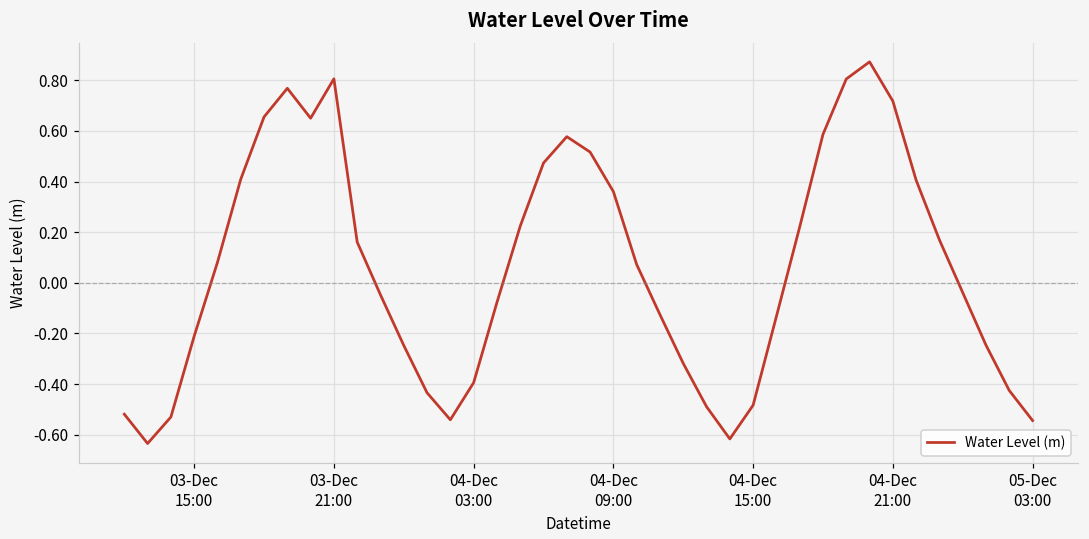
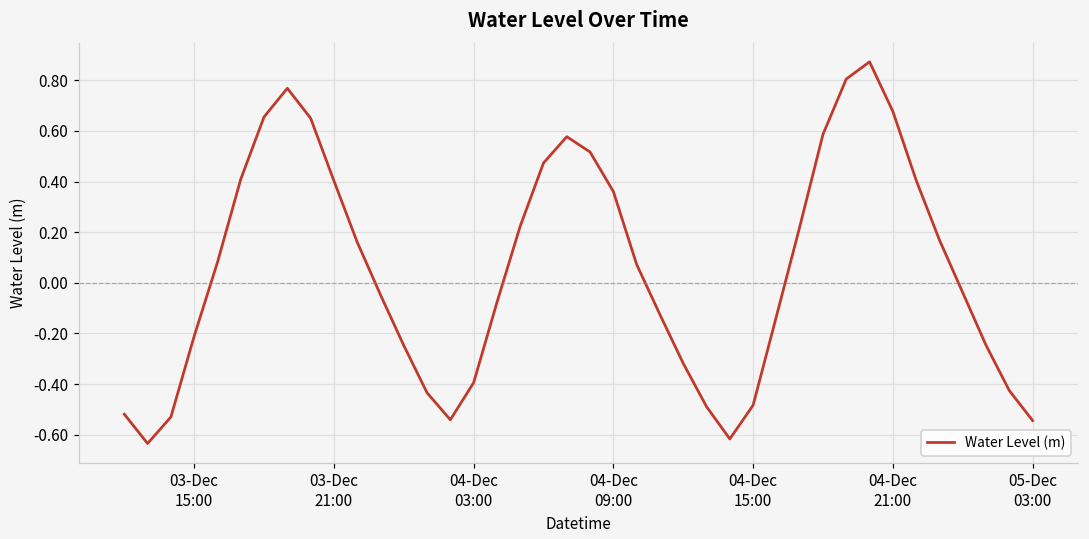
03-Dec 21:00: 0.81 -> 0.40
04-Dec 21:00: 0.72 -> 0.68
